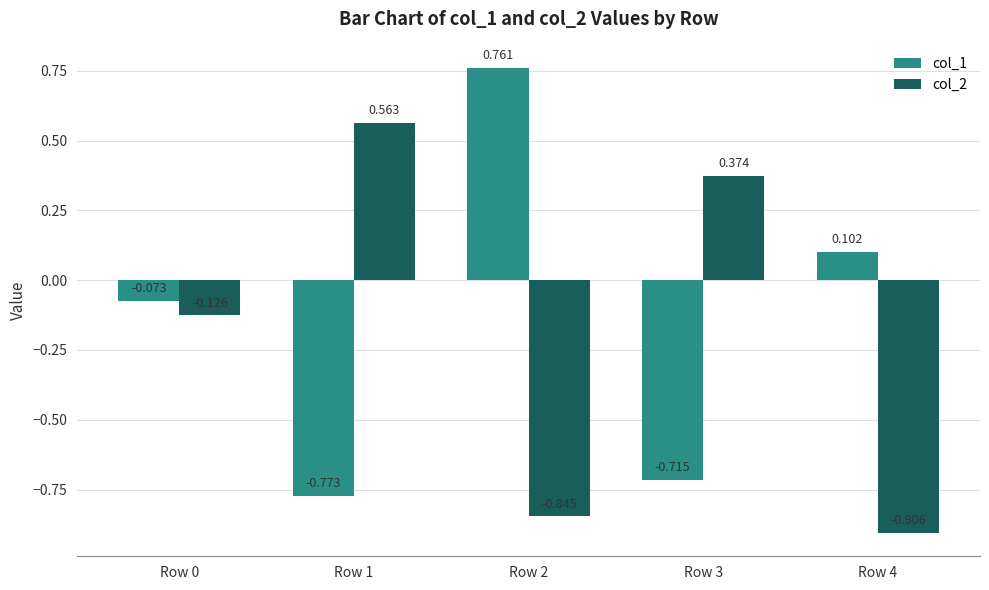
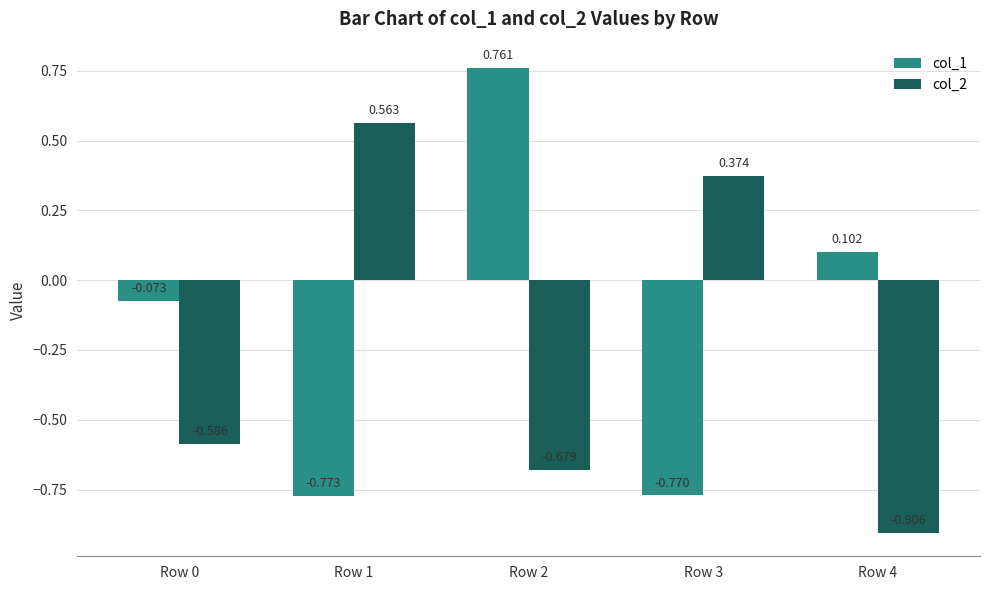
col_2, Row 0: -0.13 -> -0.59
col_2, Row 2: -0.85 -> -0.68
col_1, Row 3: -0.715 -> -0.770
